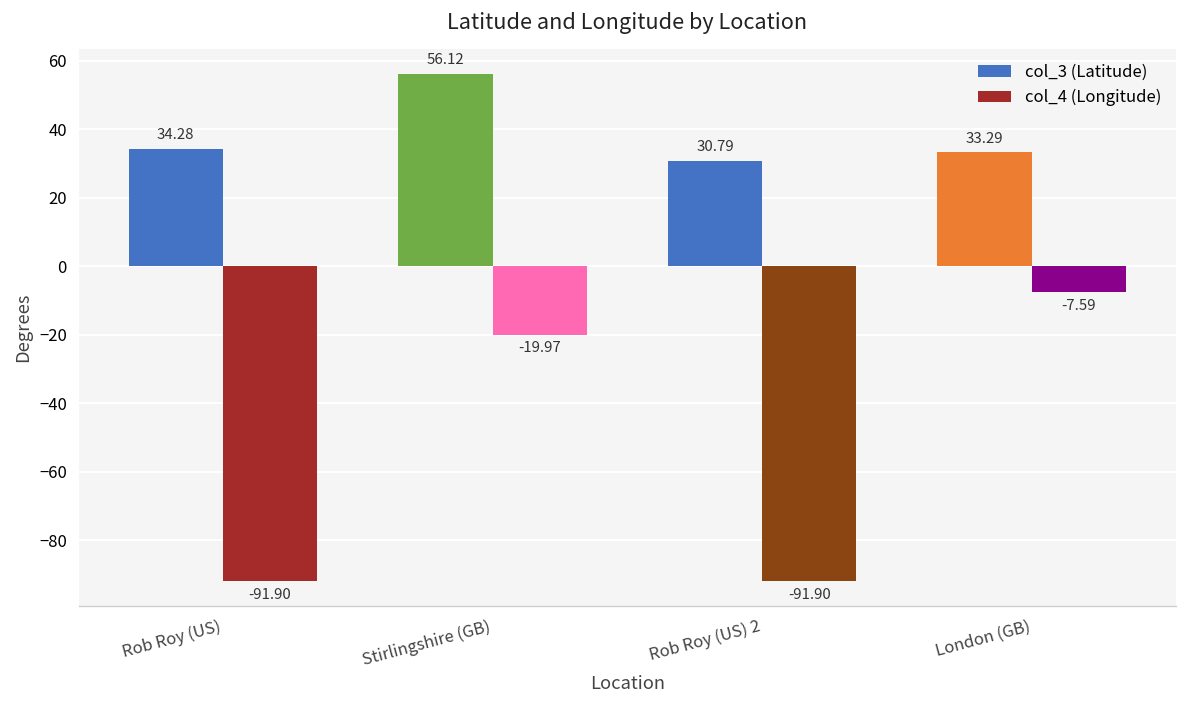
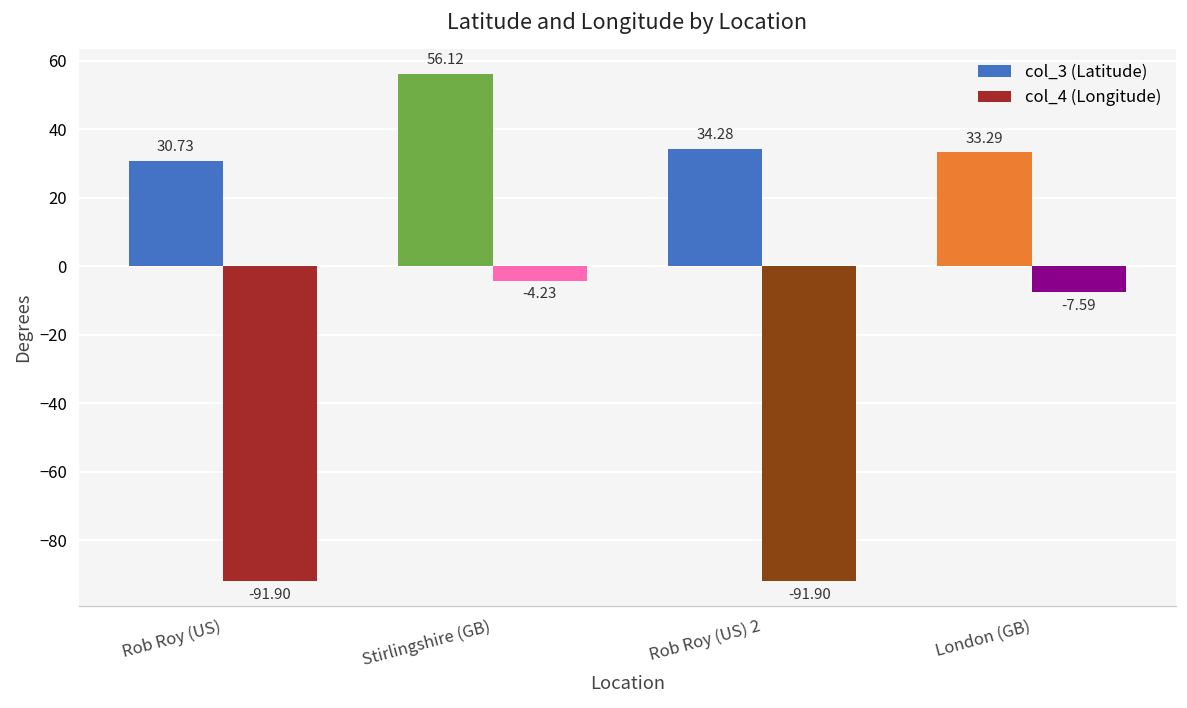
col_3 (Latitude), Rob Roy (US): 34.28 -> 30.73
col_4 (Longitude), Stirlingshire (GB): -19.97 -> -4.23
col_3 (Latitude), Rob Roy (US) 2: 30.79 -> 34.28
